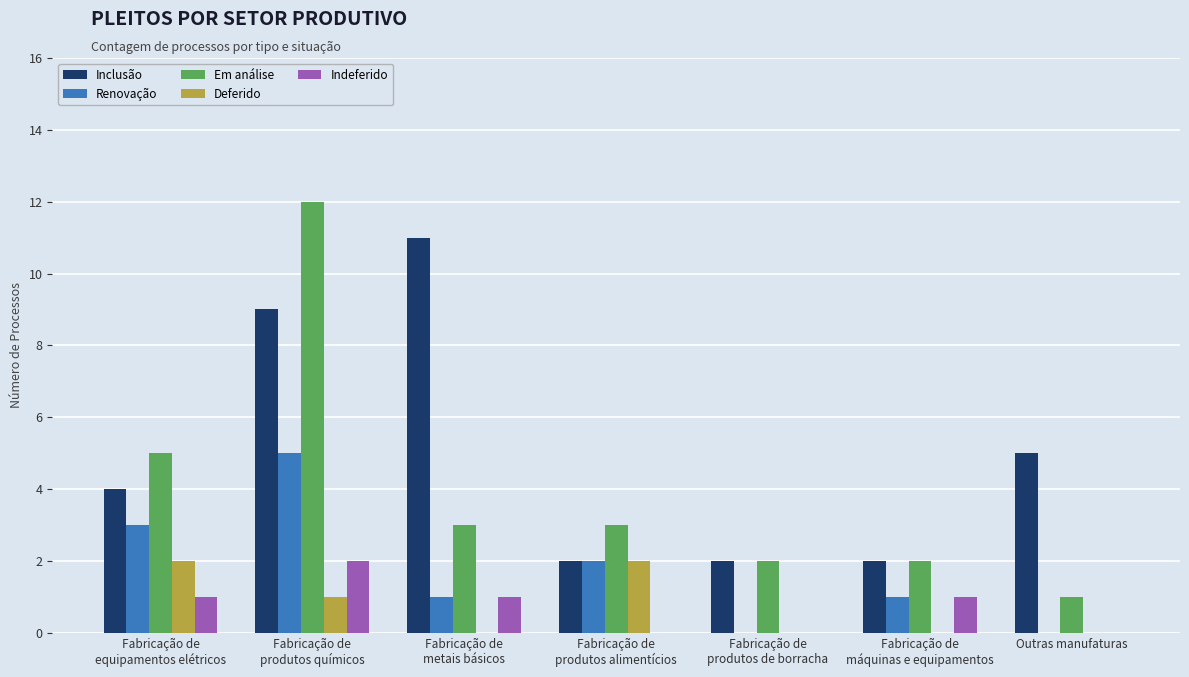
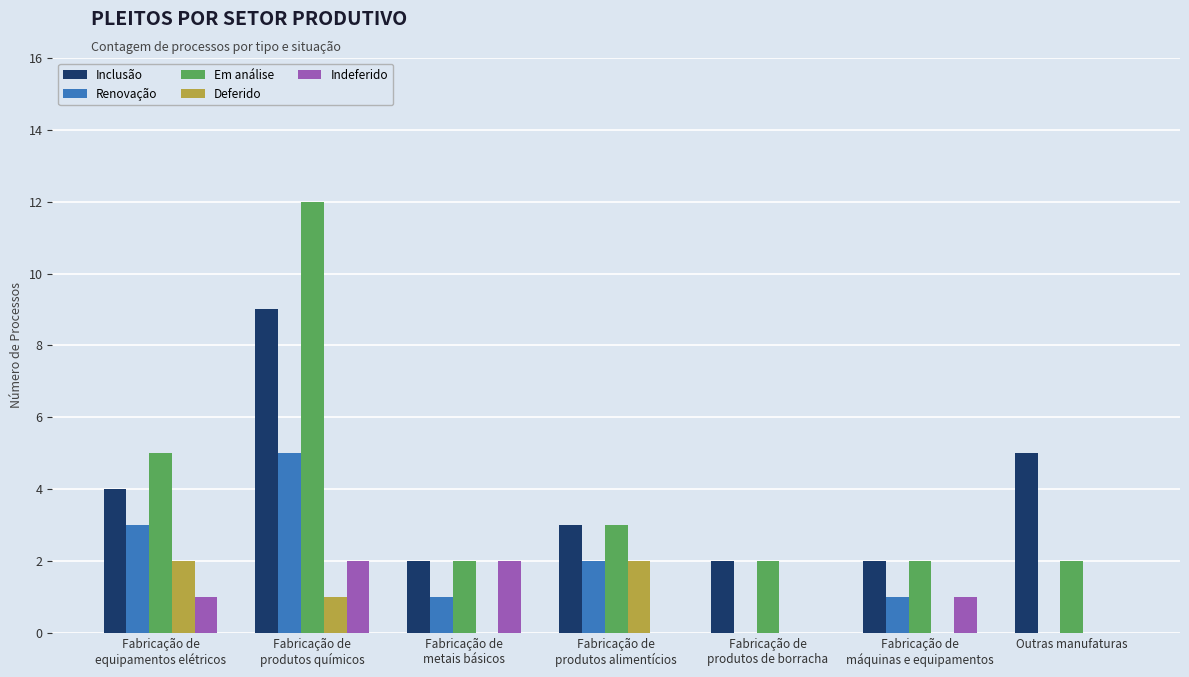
Inclusão, Fabricação de metais básicos: 11 -> 2
Em análise, Fabricação de metais básicos: 3 -> 2
Indeferido, Fabricação de metais básicos: 1 -> 2
Inclusão, Fabricação de produtos alimentícios: 2 -> 3
Em análise, Outras manufaturas: 1 -> 2
